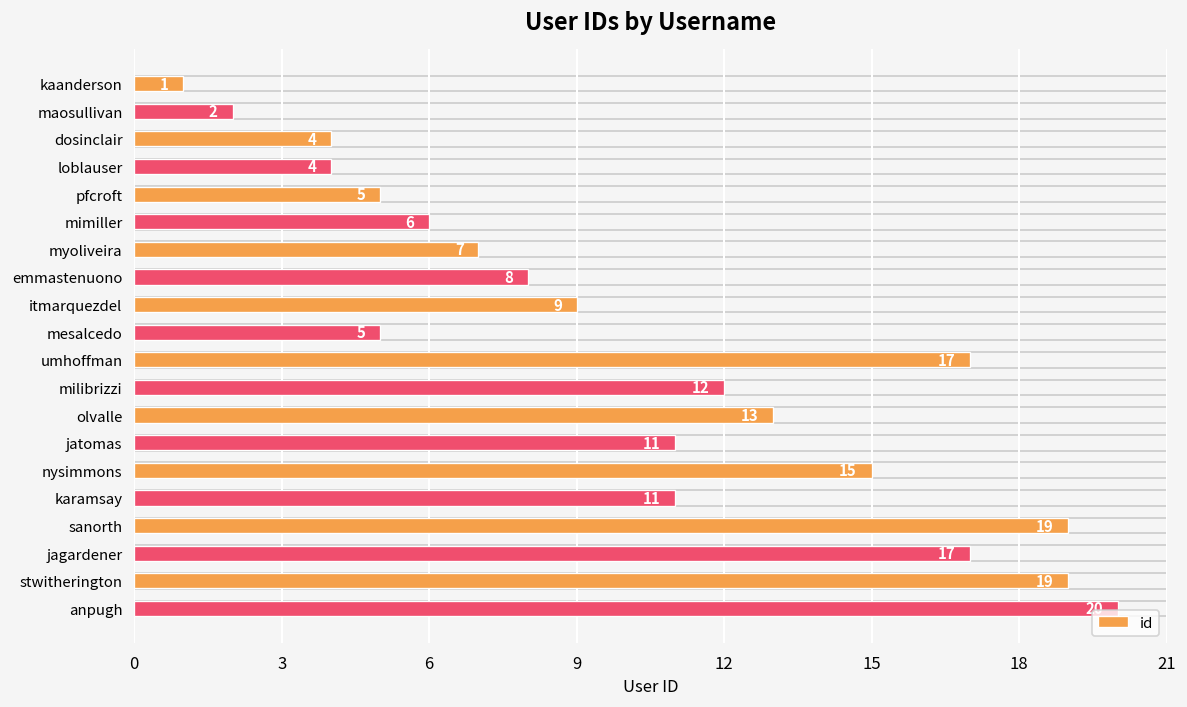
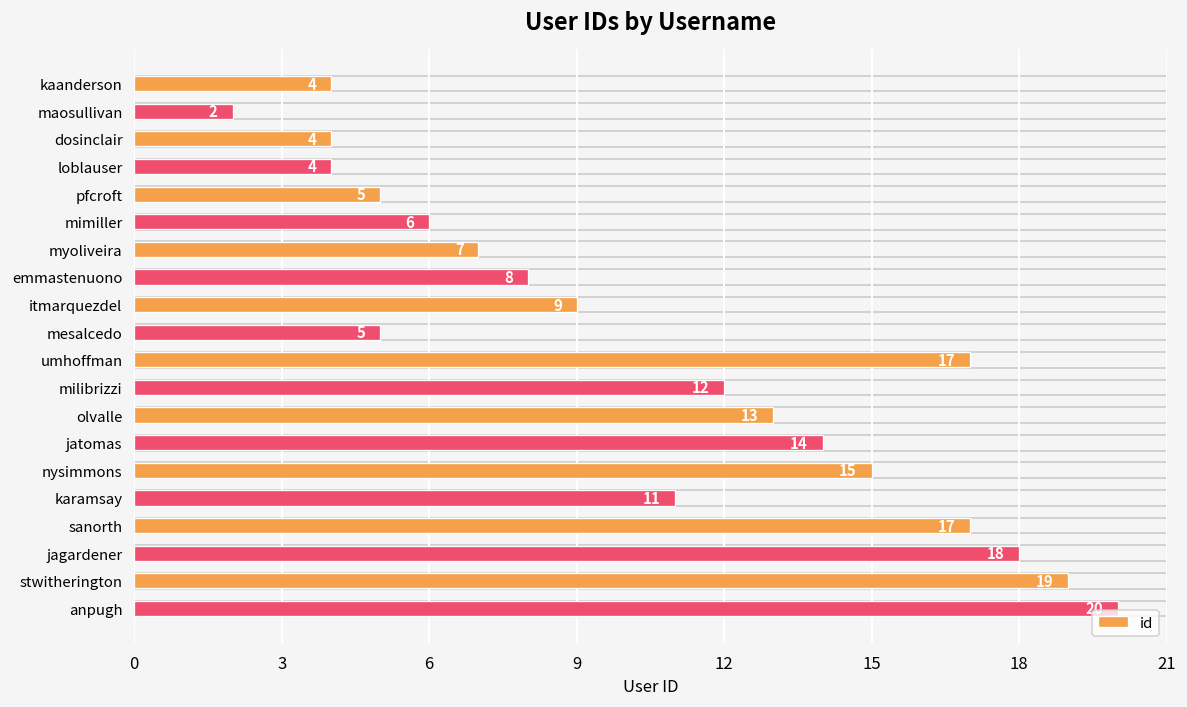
kaanderson: 1 -> 4
jatomas: 11 -> 14
sanorth: 19 -> 17
jagardener: 17 -> 18
